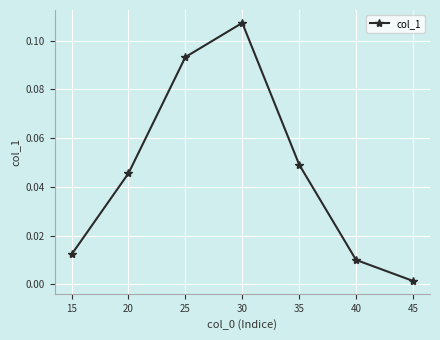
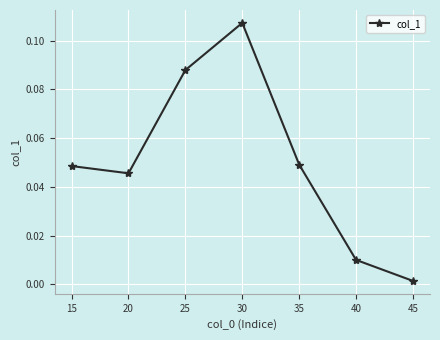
15: 0.012 -> 0.049
25: 0.093 -> 0.088
